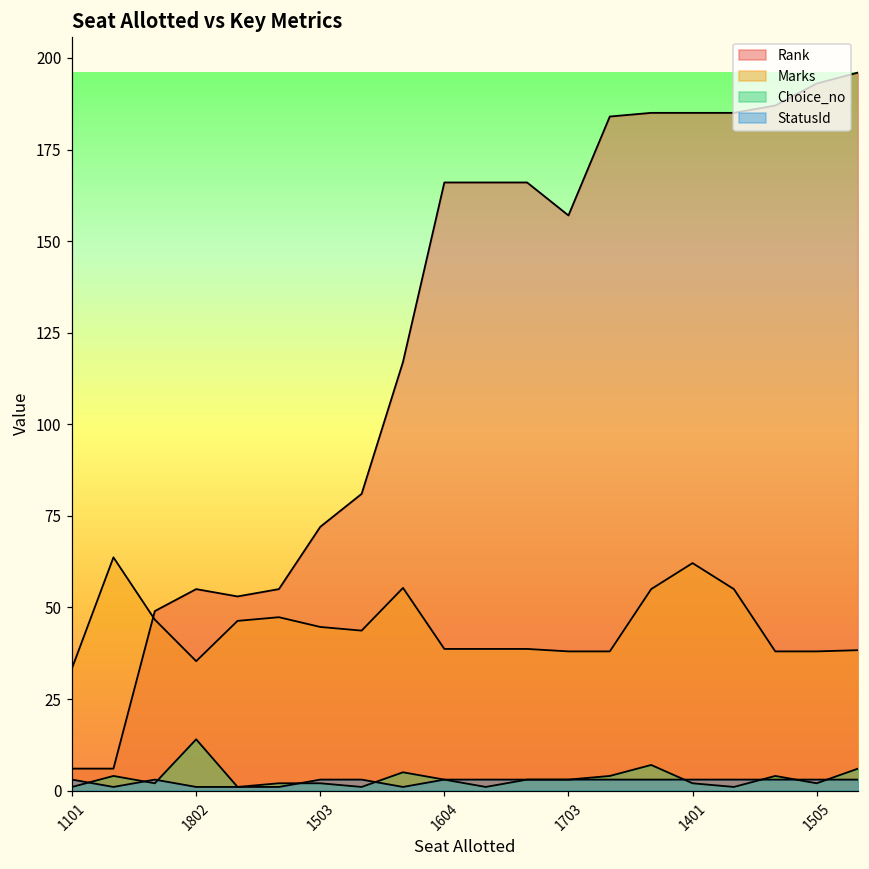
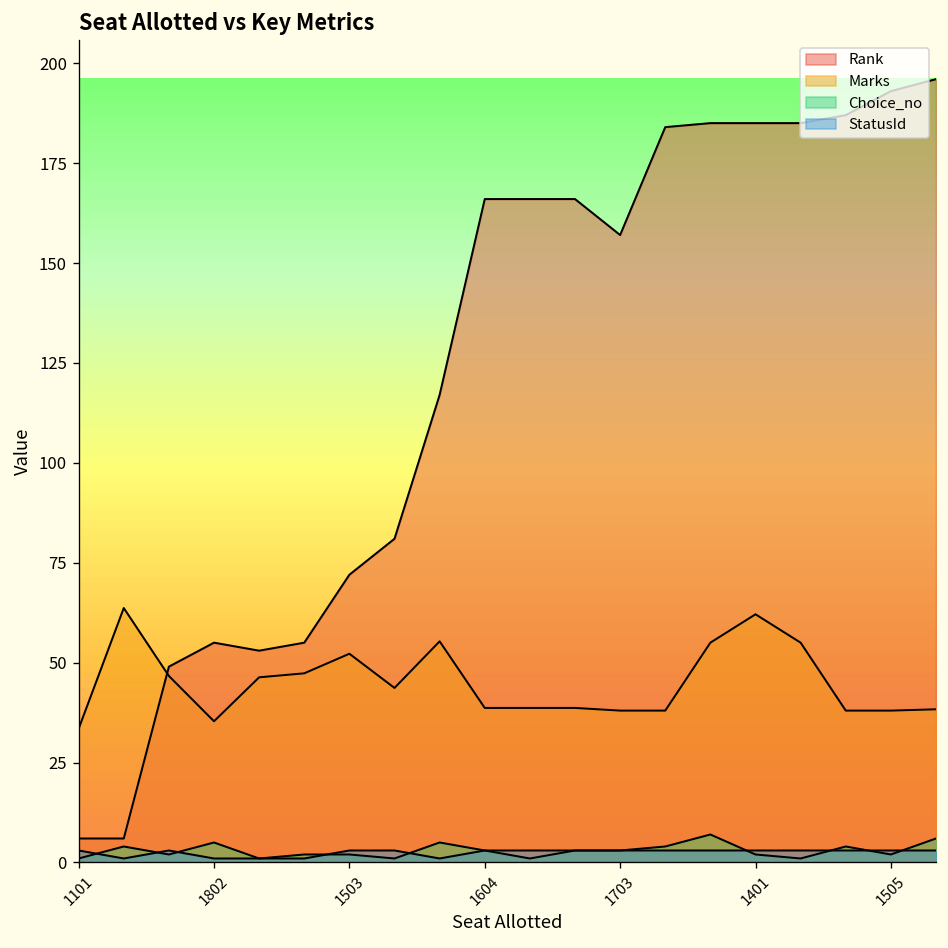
Choice_no, 1802: 14 -> 5
Marks, 1503: 45 -> 52
